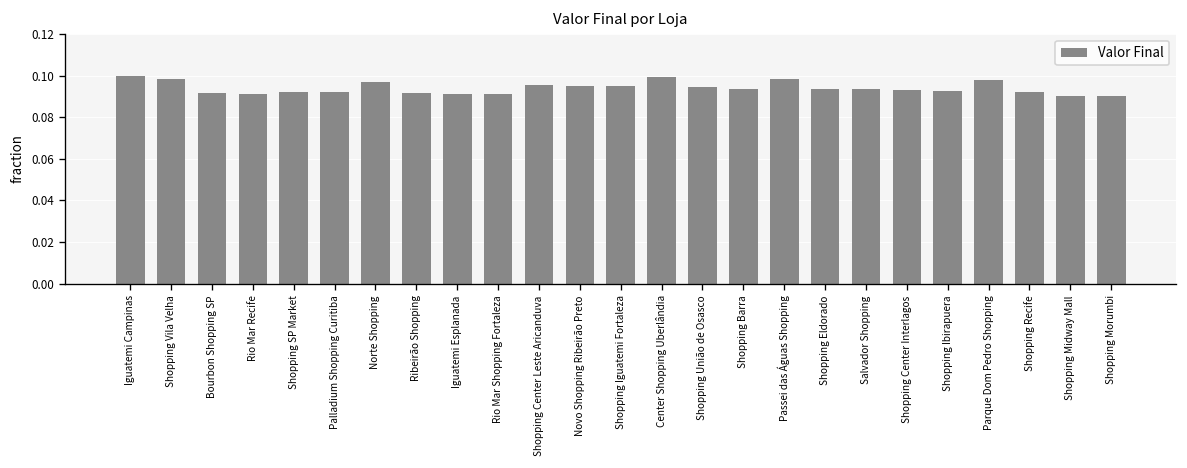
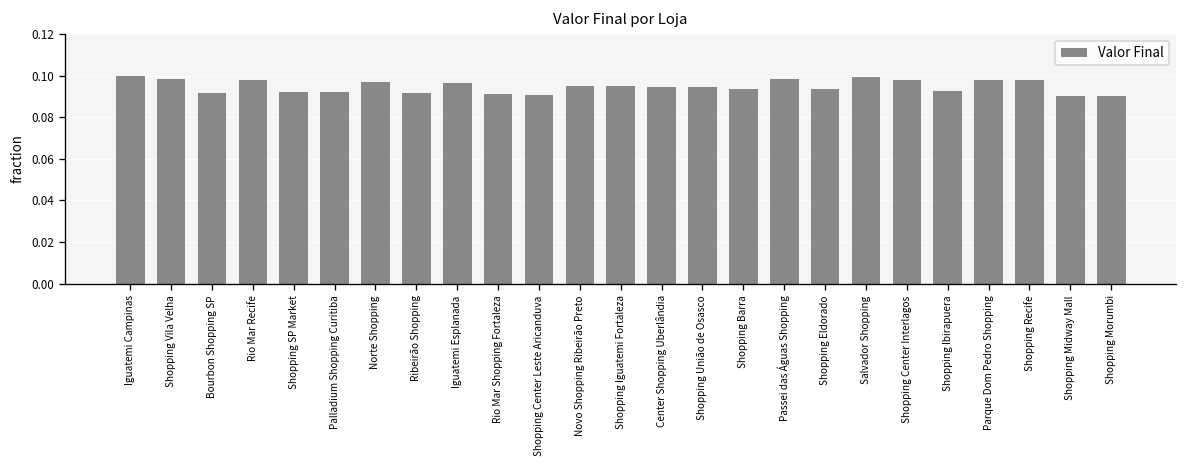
Rio Mar Recife: 0.091 -> 0.098
Iguatemi Esplanada: 0.091 -> 0.096
Shopping Center Leste Aricanduva: 0.095 -> 0.091
Center Shopping Uberlândia: 0.099 -> 0.095
Salvador Shopping: 0.093 -> 0.099
Shopping Center Interlagos: 0.093 -> 0.098
Shopping Recife: 0.092 -> 0.098
